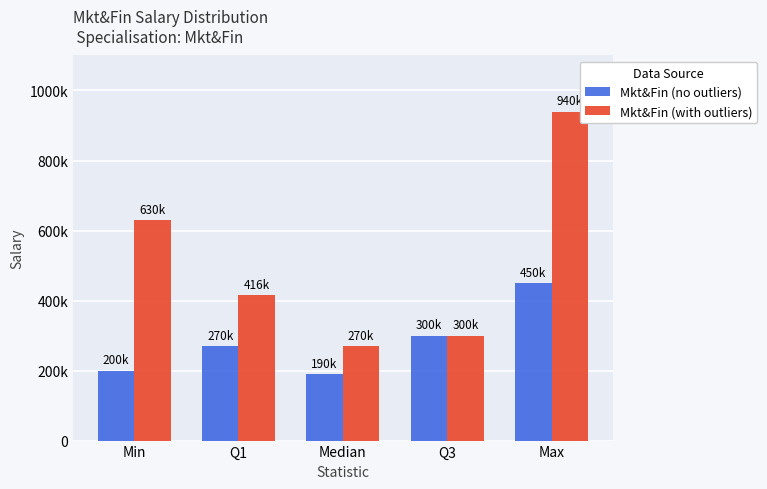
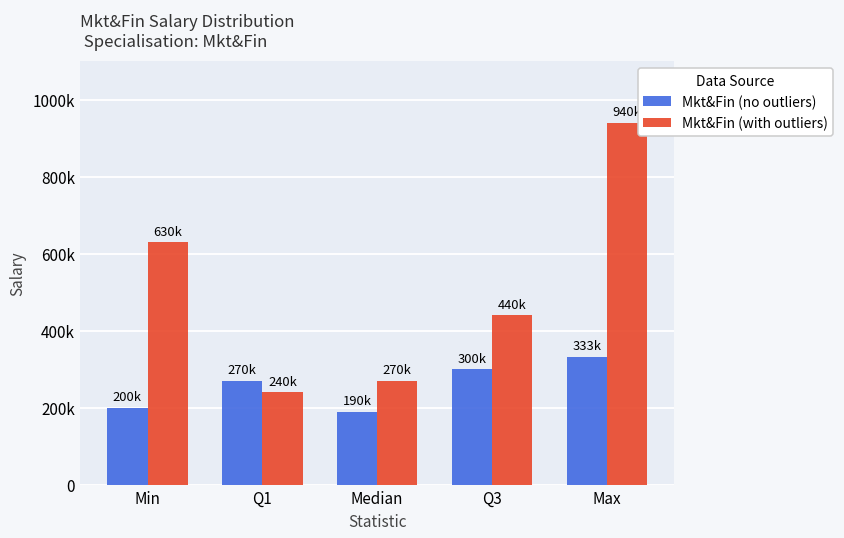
Mkt&Fin (with outliers), Q1: 416k -> 240k
Mkt&Fin (with outliers), Q3: 300k -> 440k
Mkt&Fin (no outliers), Max: 450k -> 333k
